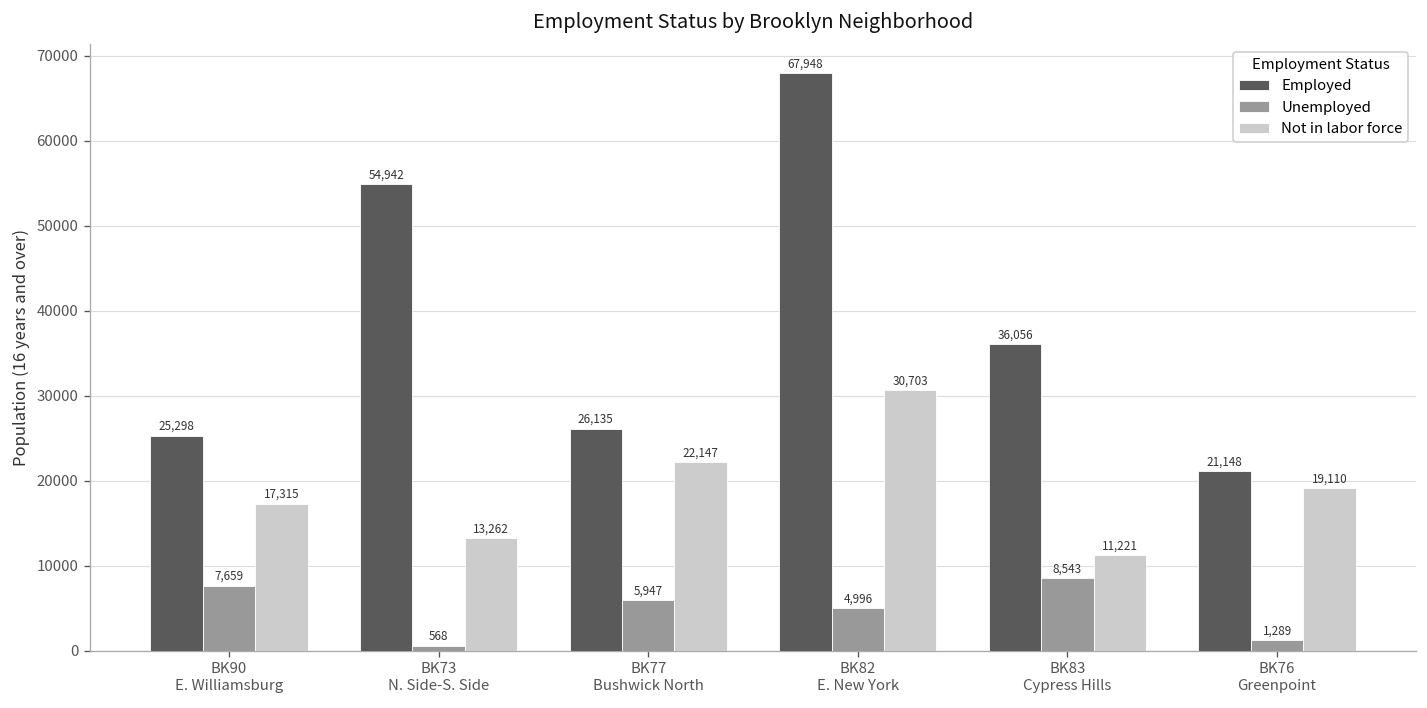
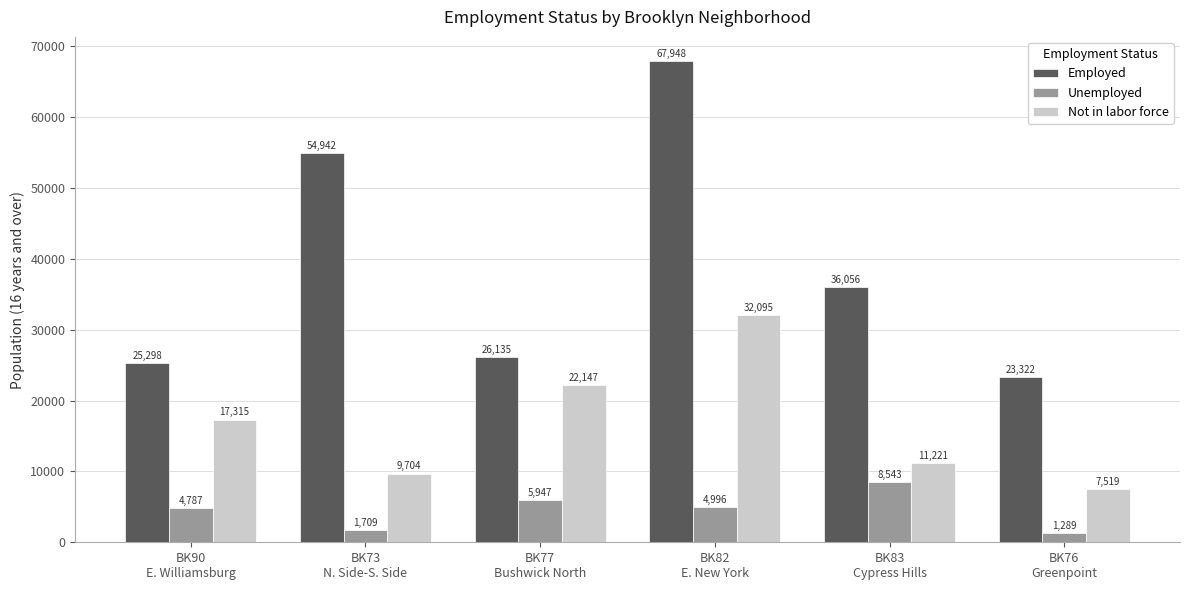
Unemployed, BK90 E. Williamsburg: 7,659 -> 4,787
Unemployed, BK73 N. Side-S. Side: 568 -> 1,709
Not in labor force, BK73 N. Side-S. Side: 13,262 -> 9,704
Not in labor force, BK82 E. New York: 30,703 -> 32,095
Employed, BK76 Greenpoint: 21,148 -> 23,322
Not in labor force, BK76 Greenpoint: 19,110 -> 7,519
